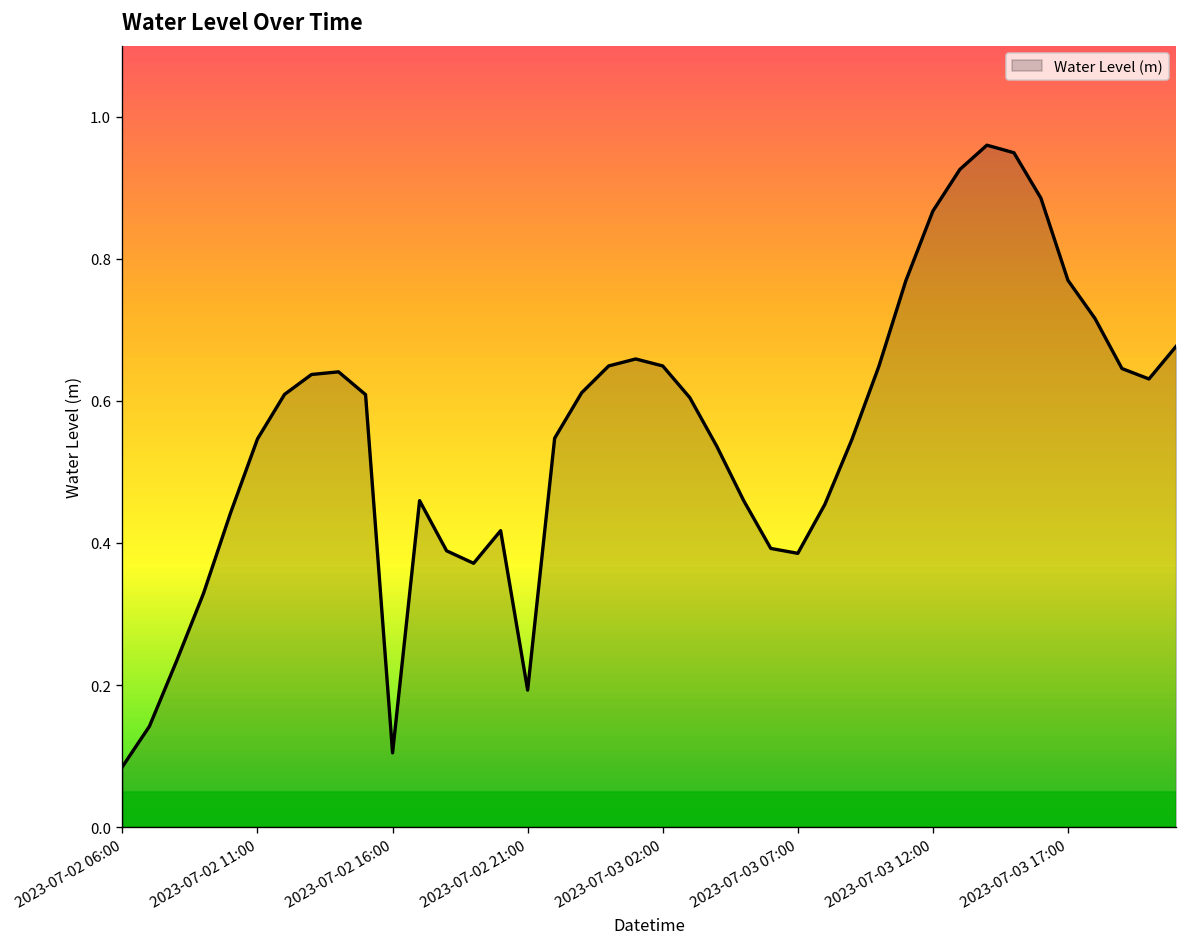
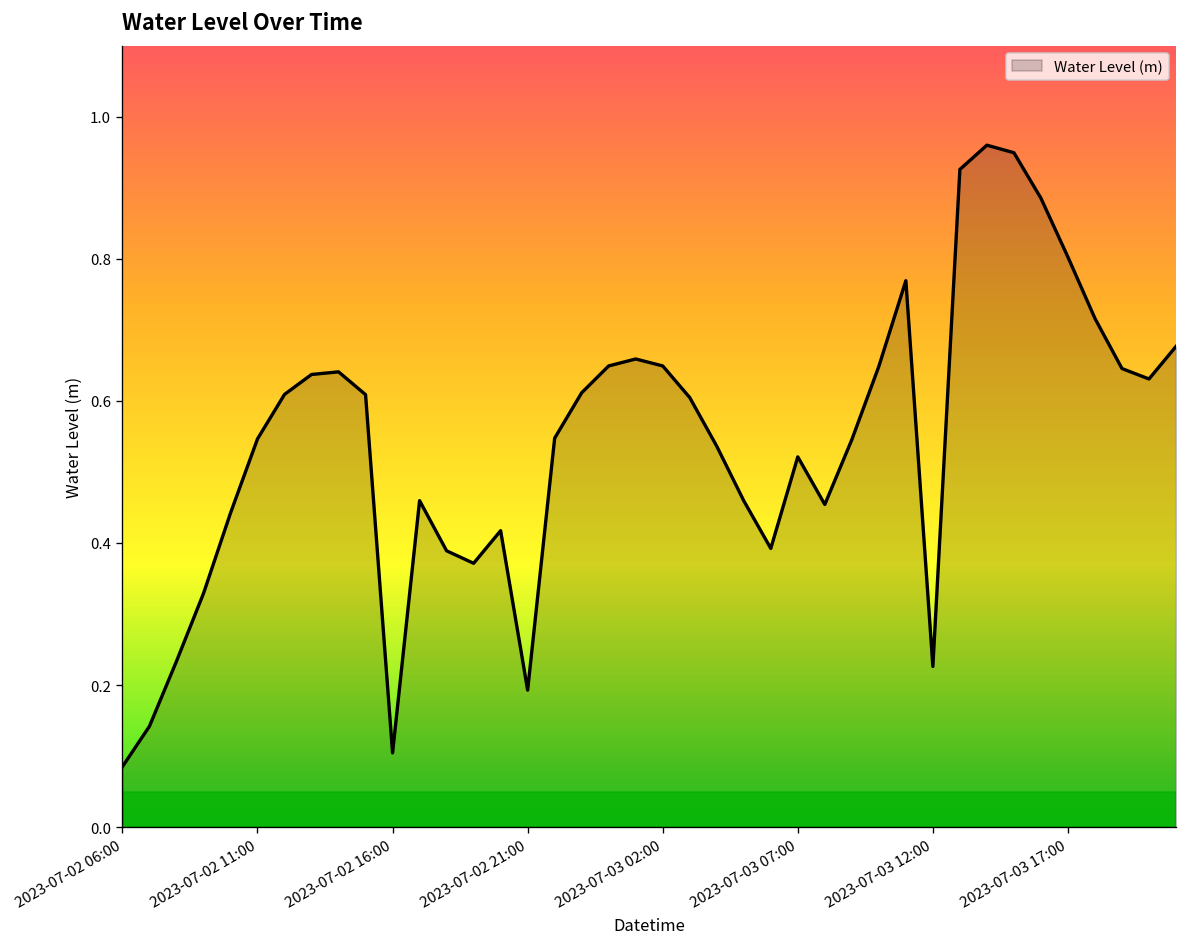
2023-07-03 07:00: 0.39 -> 0.52
2023-07-03 12:00: 0.87 -> 0.23
2023-07-03 17:00: 0.77 -> 0.80
